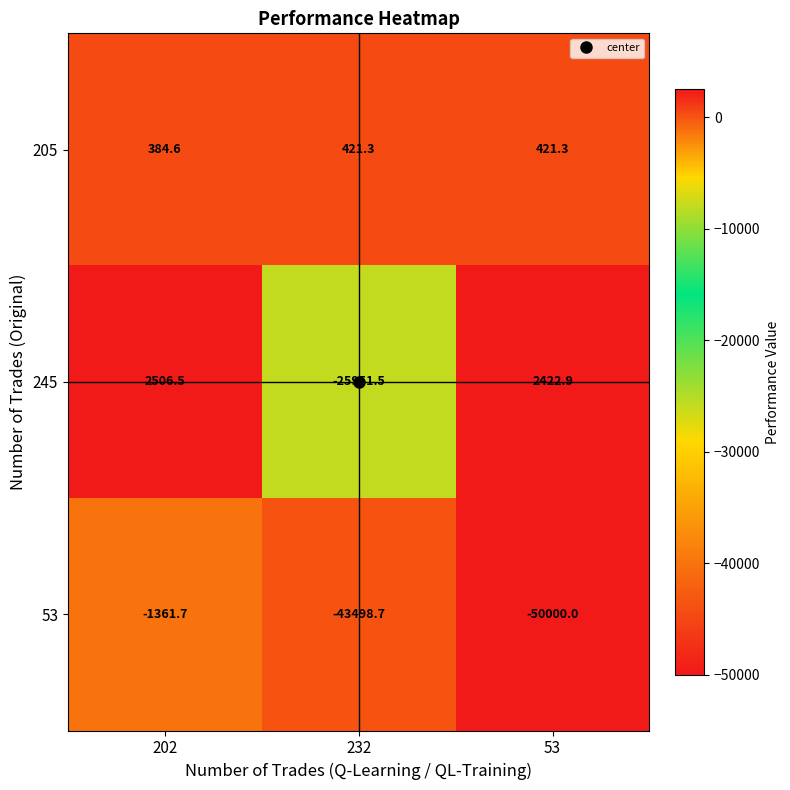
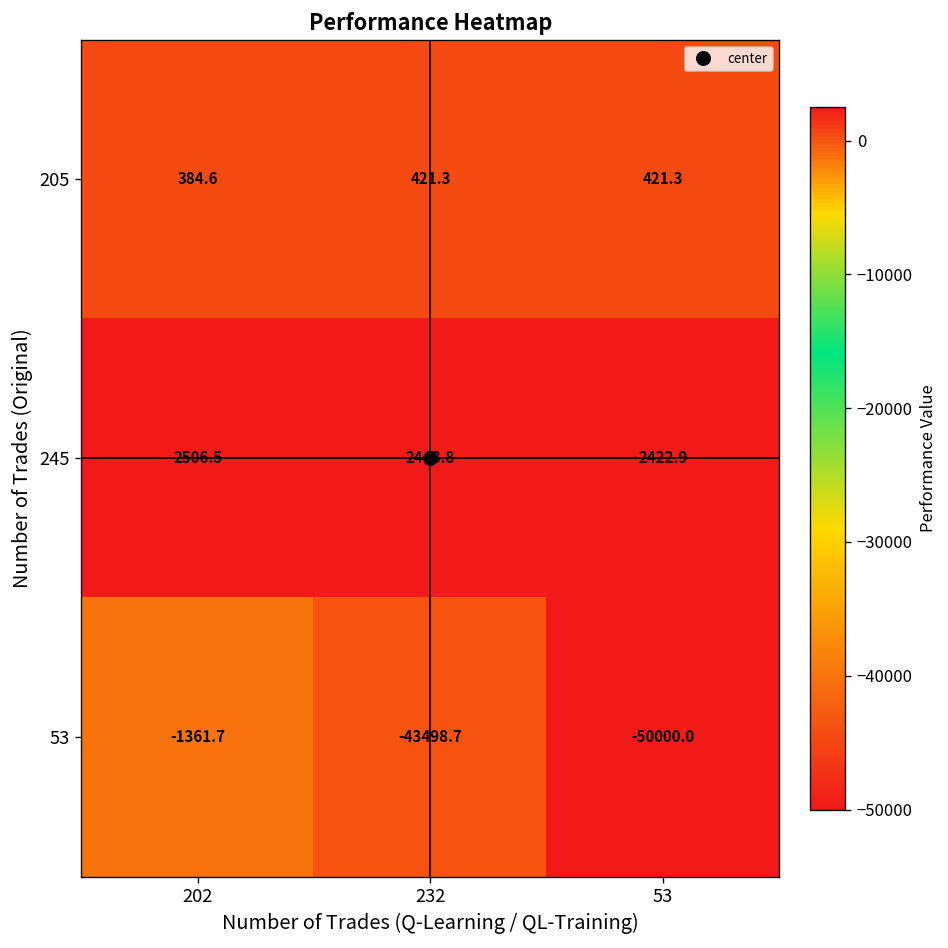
245, 232: -25951.5 -> 2448.8
